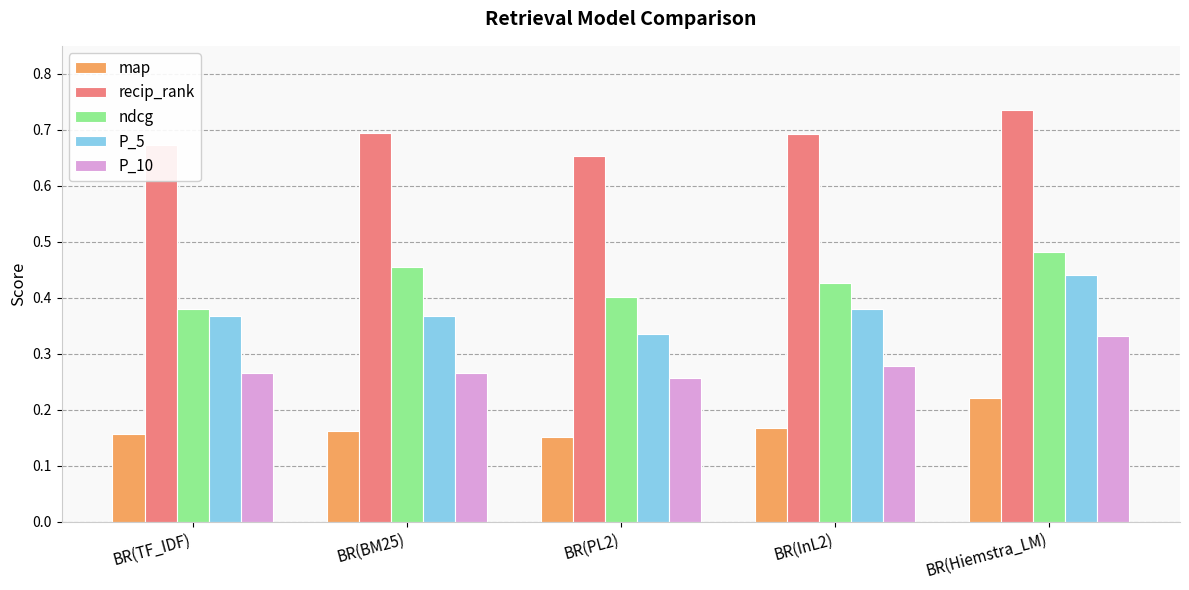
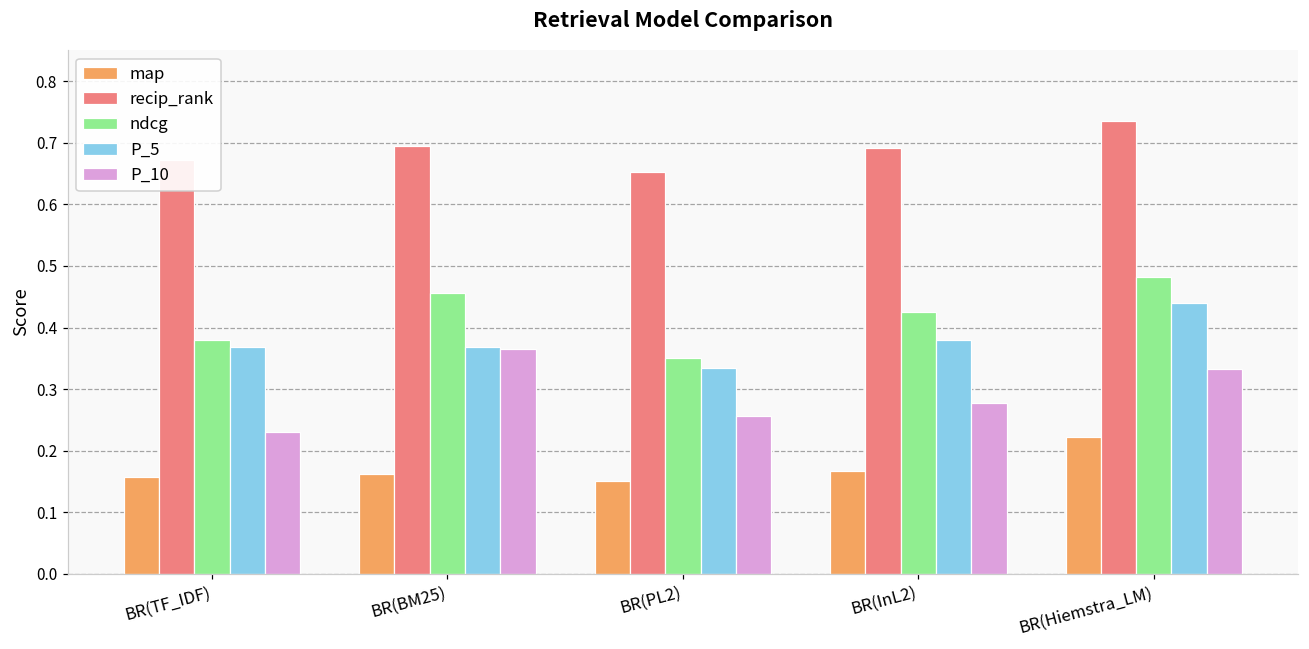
P_10, BR(TF_IDF): 0.27 -> 0.23
P_10, BR(BM25): 0.27 -> 0.37
ndcg, BR(PL2): 0.40 -> 0.35
